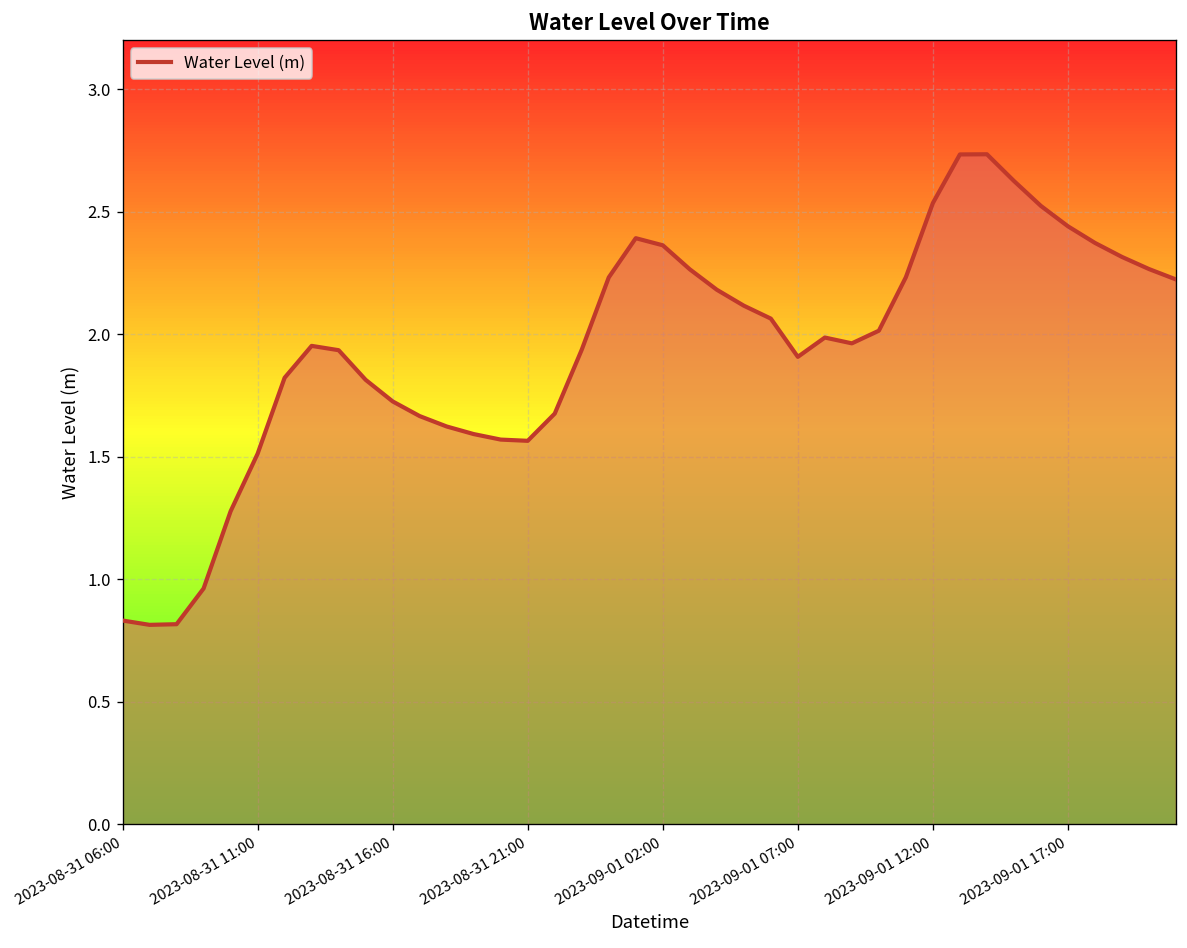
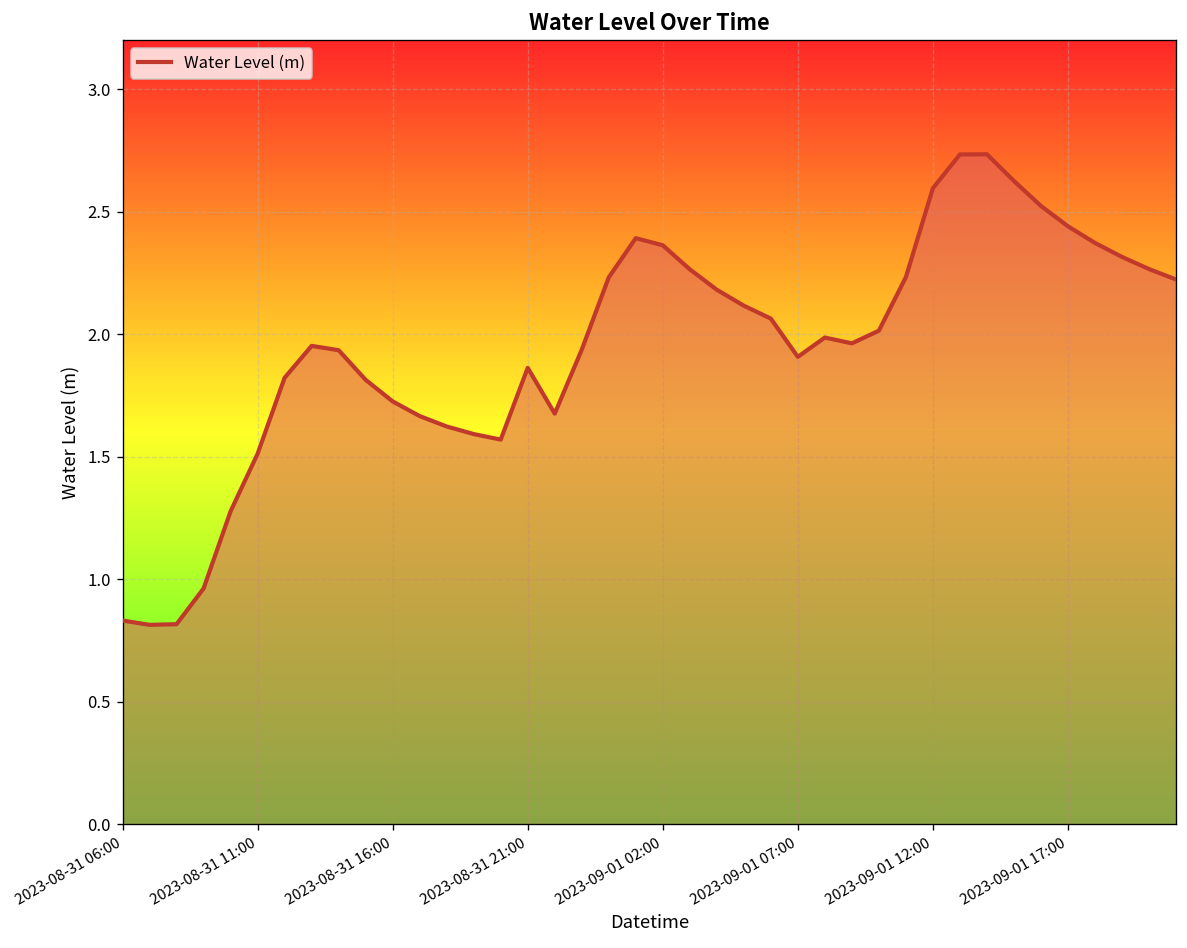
2023-08-31 21:00: 1.56 -> 1.86
2023-09-01 12:00: 2.53 -> 2.60
